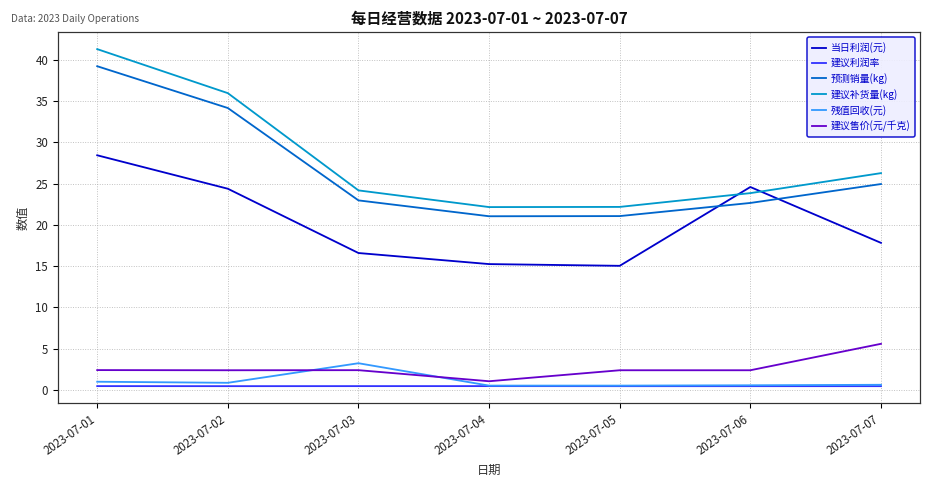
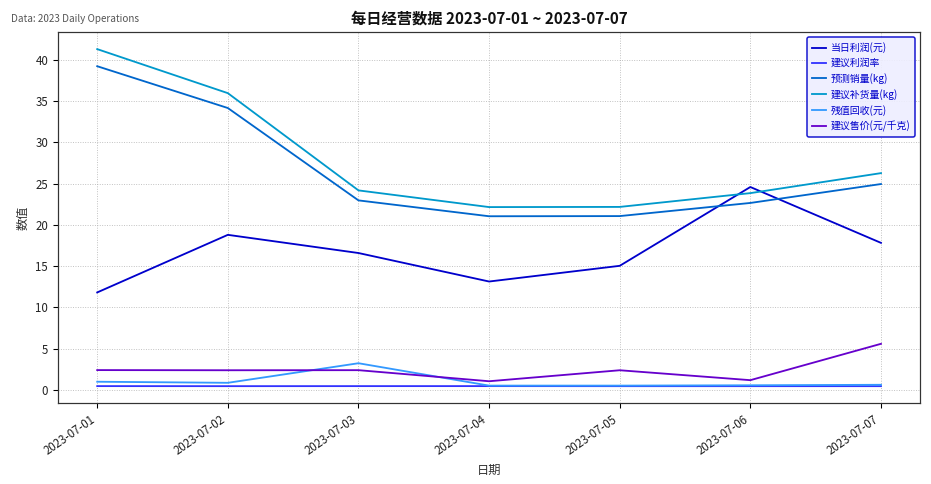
当日利润(元), 2023-07-01: 28 -> 12
当日利润(元), 2023-07-02: 24 -> 19
当日利润(元), 2023-07-04: 15 -> 13
建议售价(元/千克), 2023-07-06: 2 -> 1
